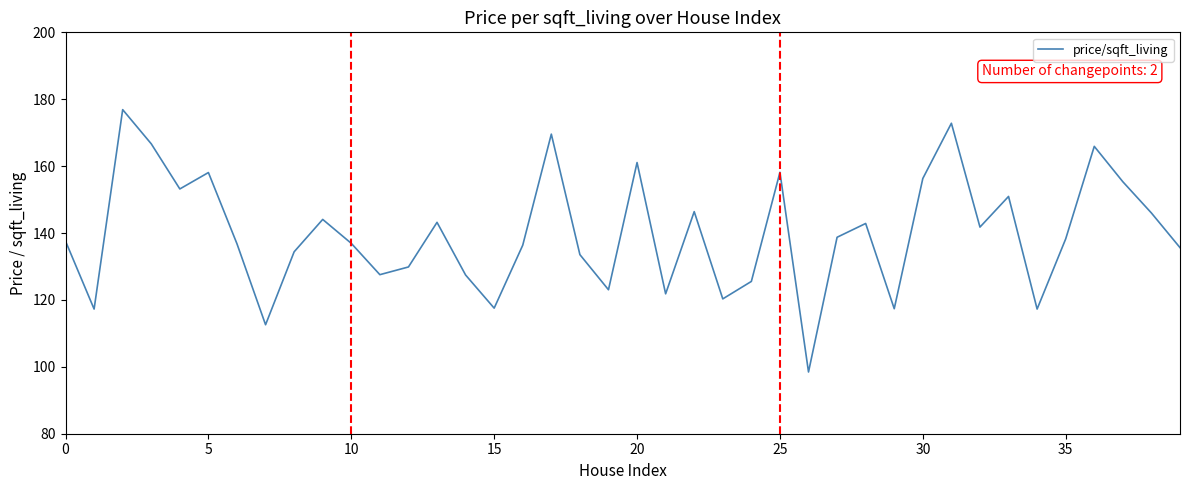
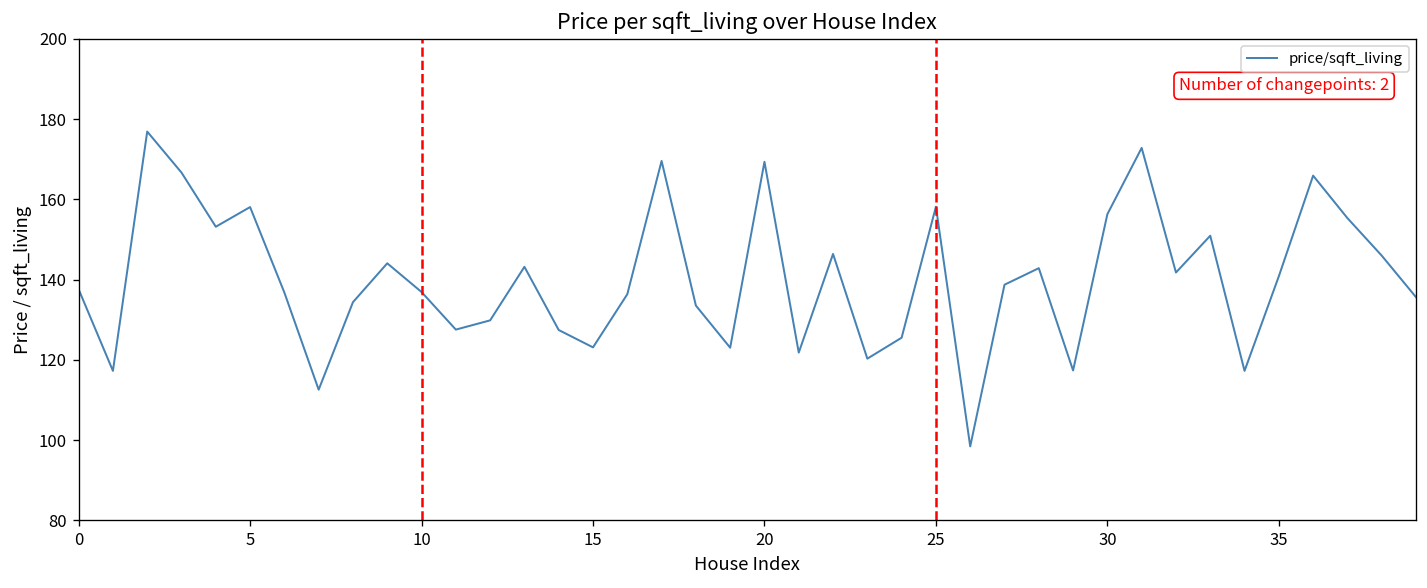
15: 118 -> 123
20: 161 -> 169
35: 138 -> 141
